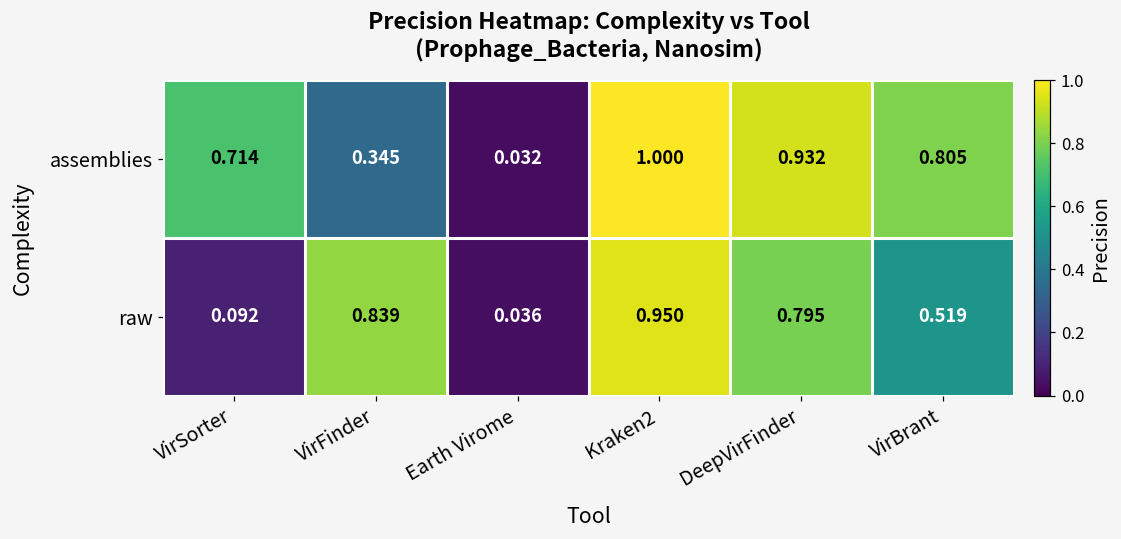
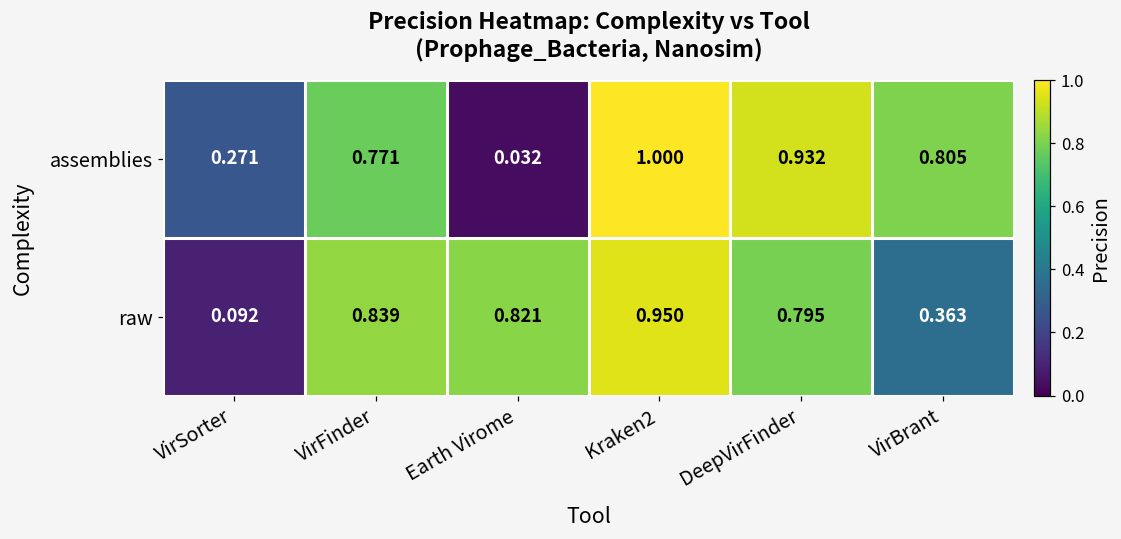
assemblies, VirSorter: 0.714 -> 0.271
assemblies, VirFinder: 0.345 -> 0.771
raw, Earth Virome: 0.036 -> 0.821
raw, VirBrant: 0.519 -> 0.363
